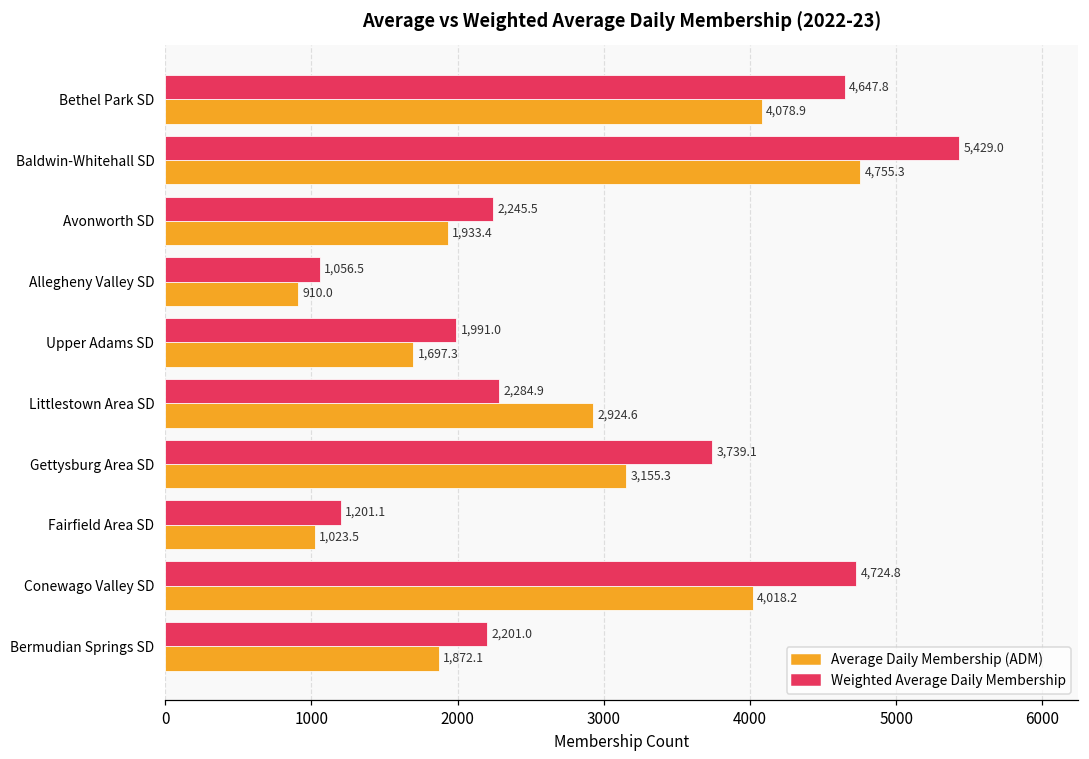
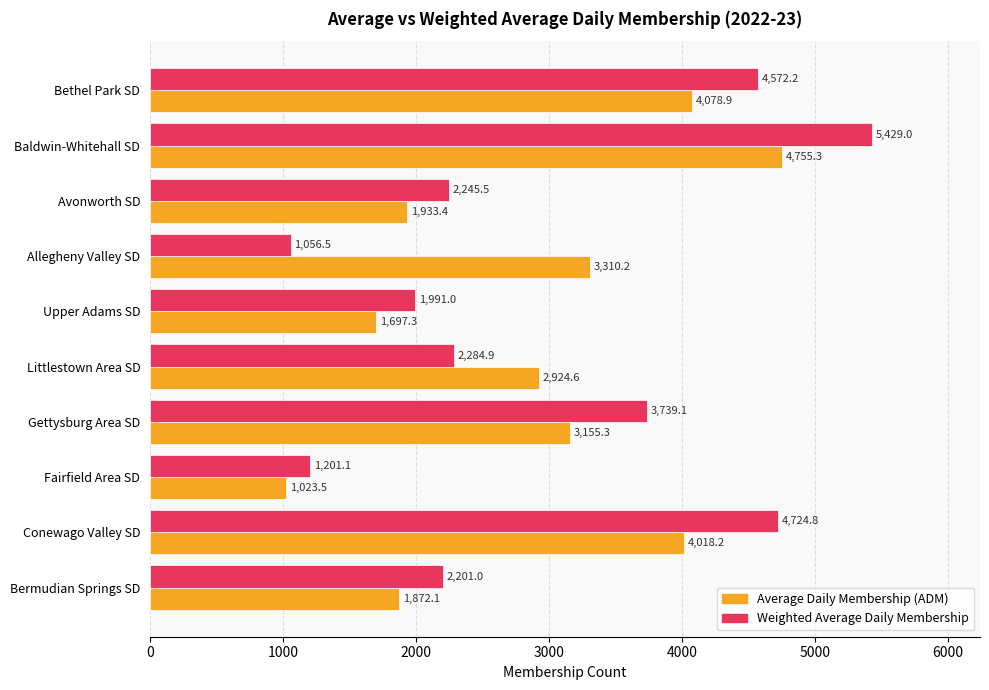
Weighted Average Daily Membership, Bethel Park SD: 4,647.8 -> 4,572.2
Average Daily Membership (ADM), Allegheny Valley SD: 910.0 -> 3,310.2
